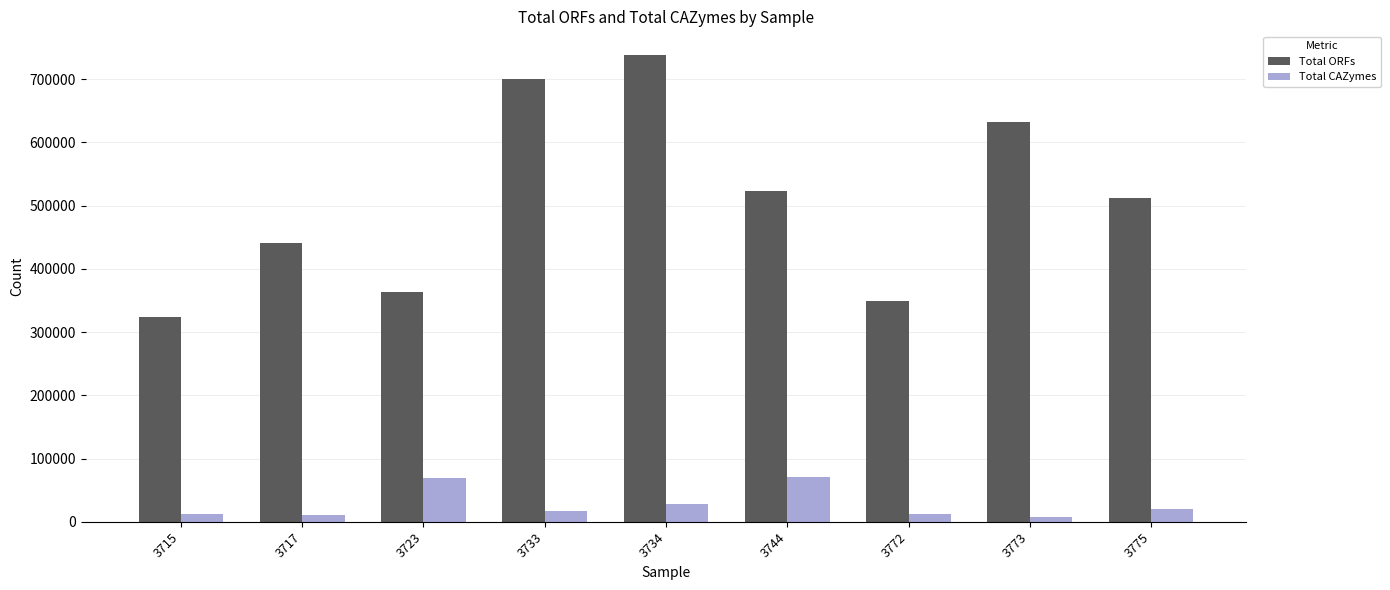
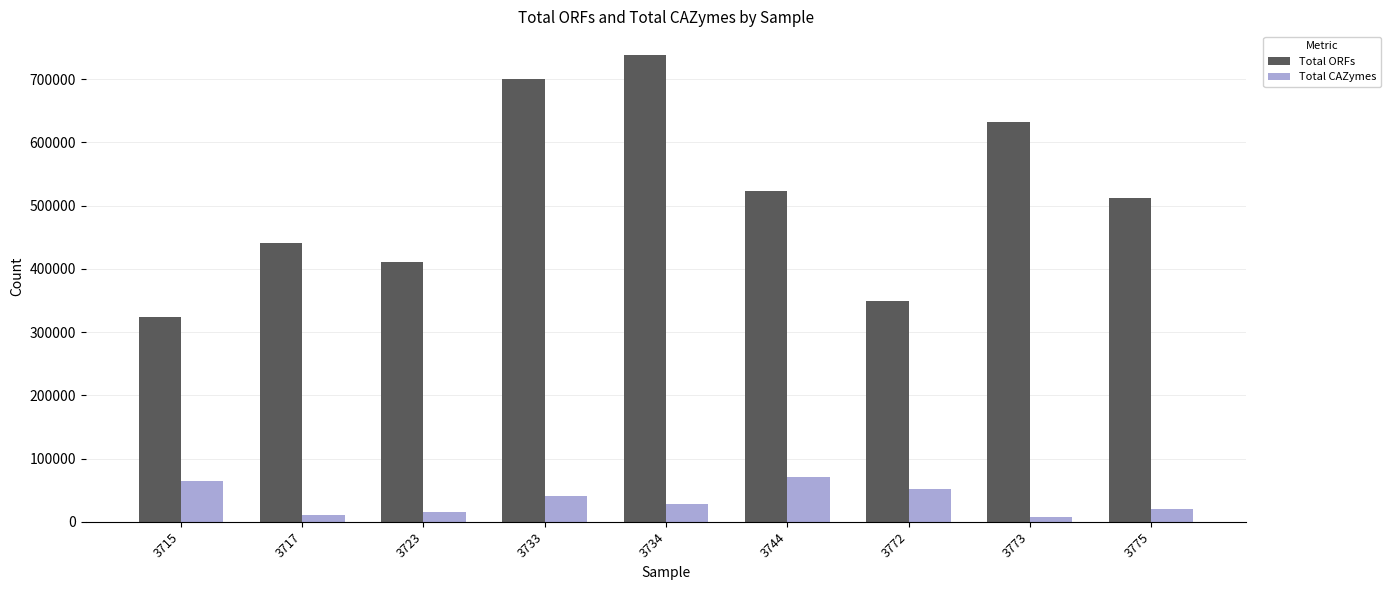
Total CAZymes, 3715: 10000 -> 60000
Total ORFs, 3723: 360000 -> 410000
Total CAZymes, 3723: 70000 -> 20000
Total CAZymes, 3733: 20000 -> 40000
Total CAZymes, 3772: 10000 -> 50000
